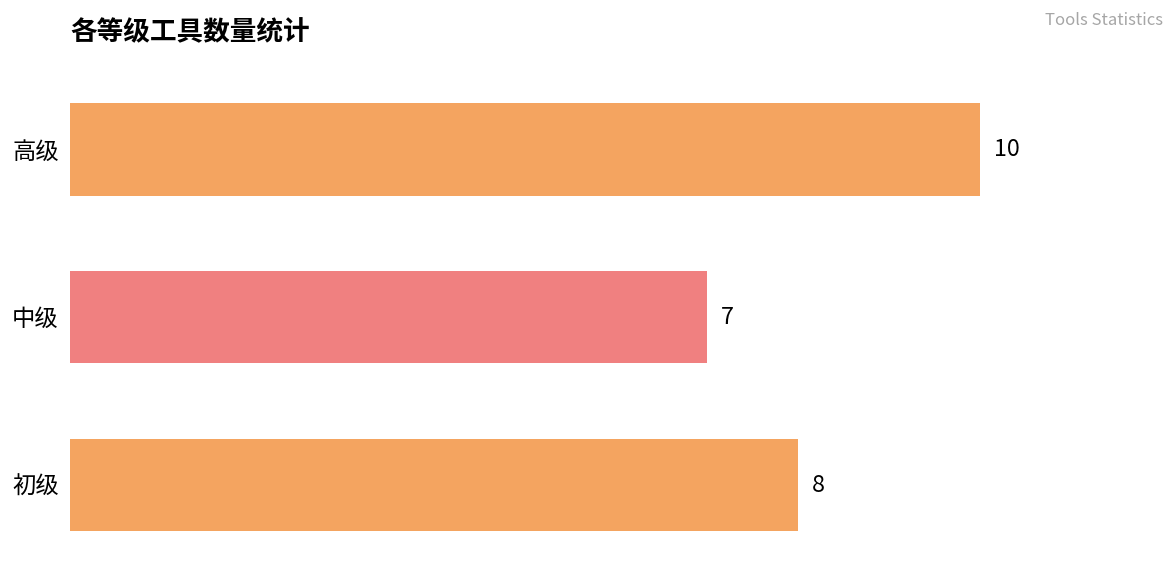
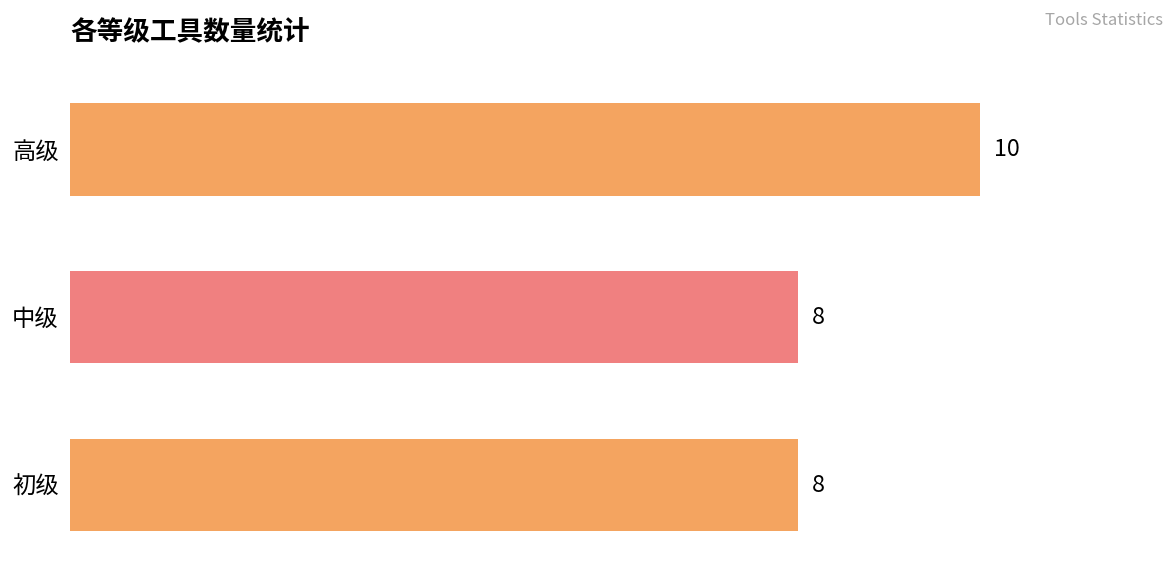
中级: 7 -> 8
